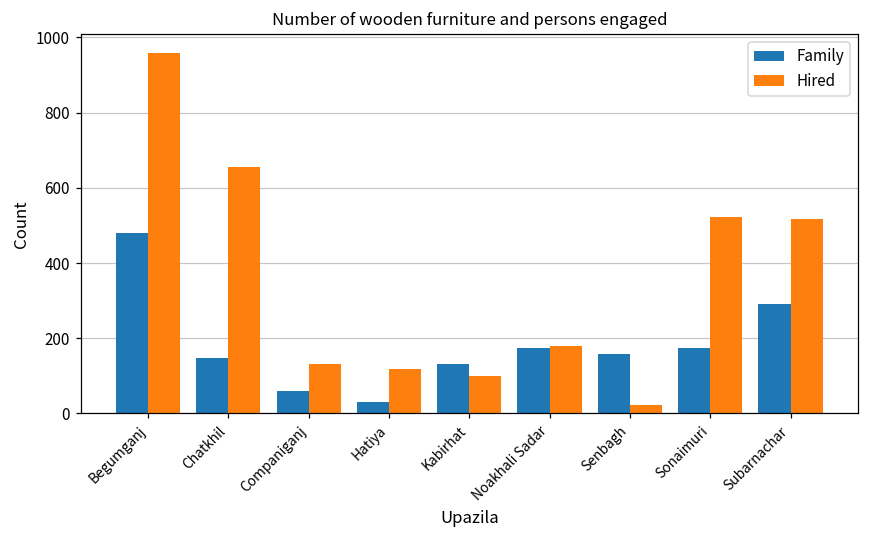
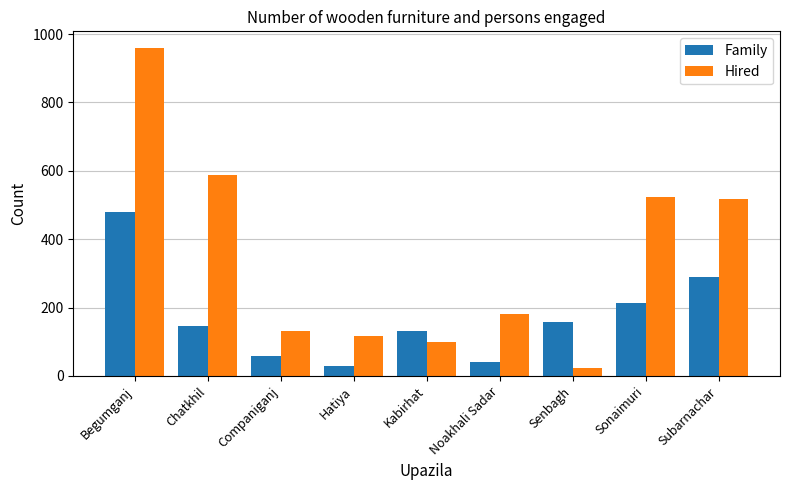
Hired, Chatkhil: 660 -> 590
Family, Noakhali Sadar: 170 -> 40
Family, Sonaimuri: 170 -> 210
